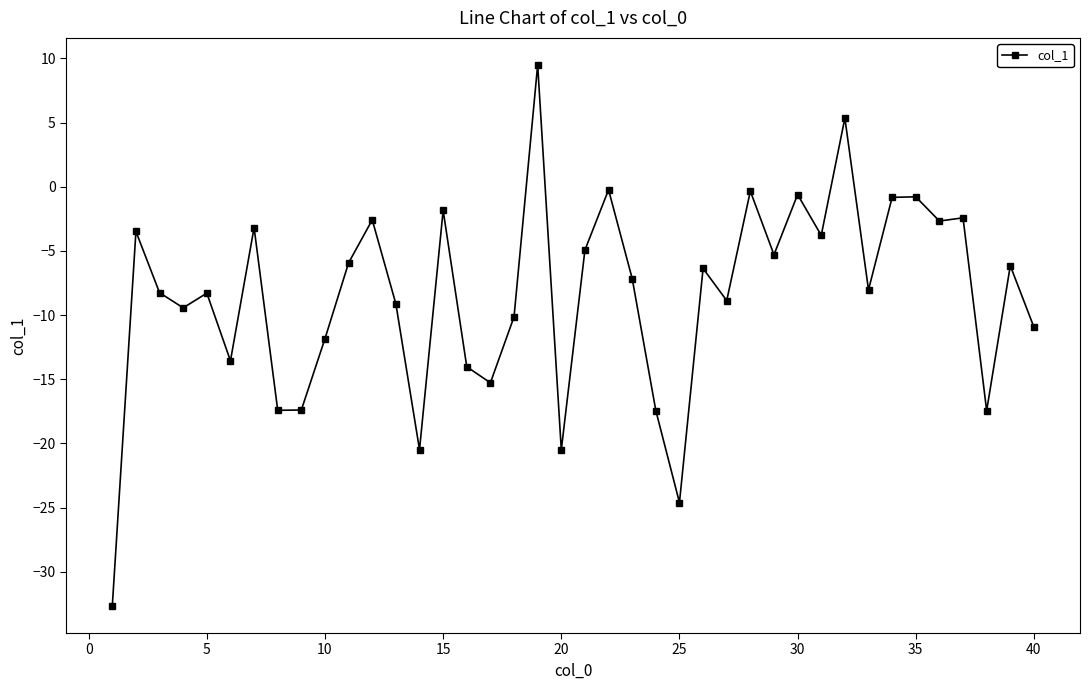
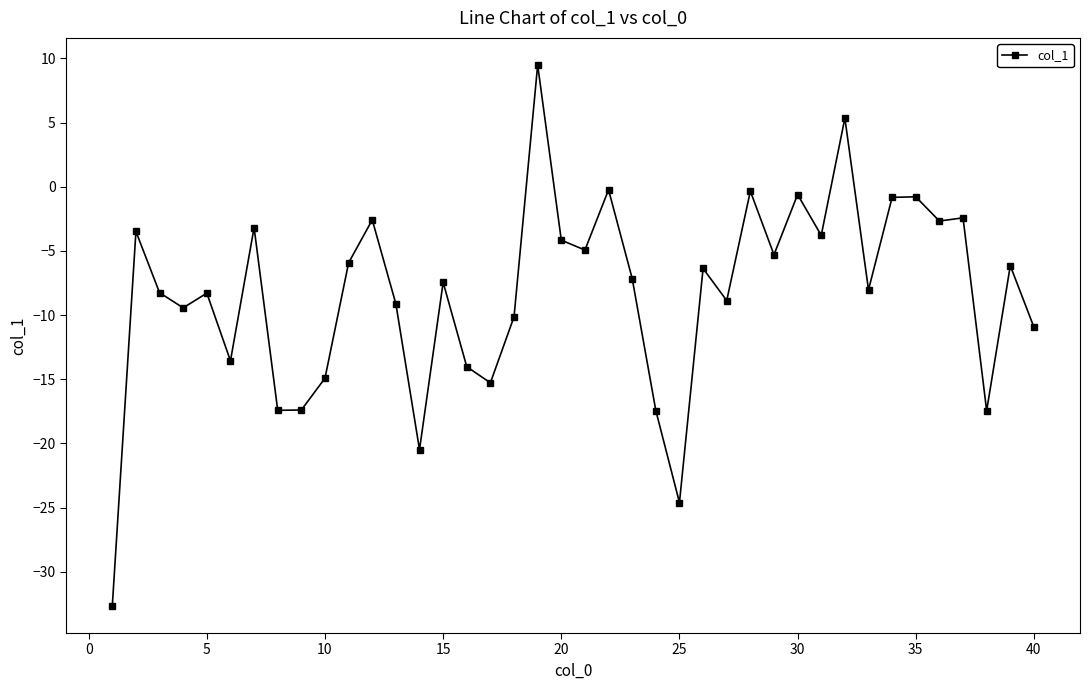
10: -11.8 -> -14.9
15: -1.8 -> -7.5
20: -20.5 -> -4.2
